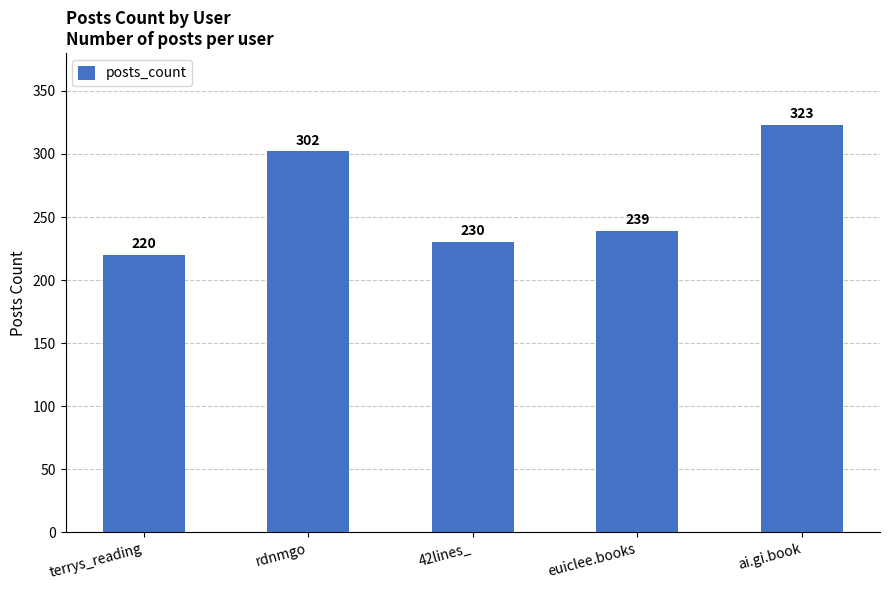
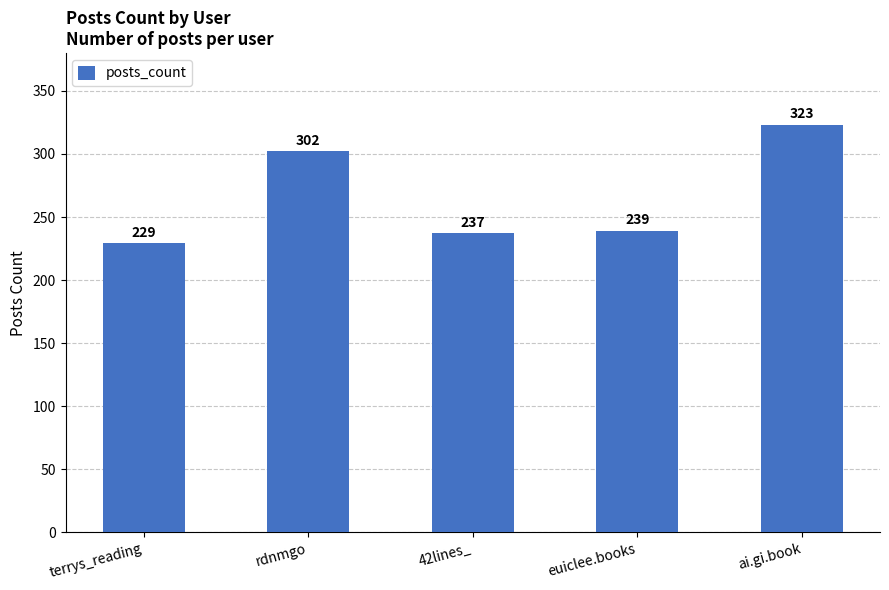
terrys_reading: 220 -> 229
42lines_: 230 -> 237
